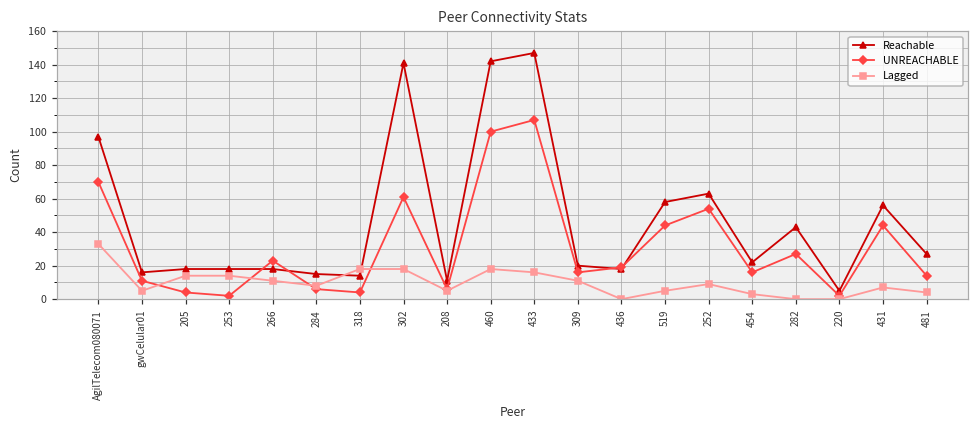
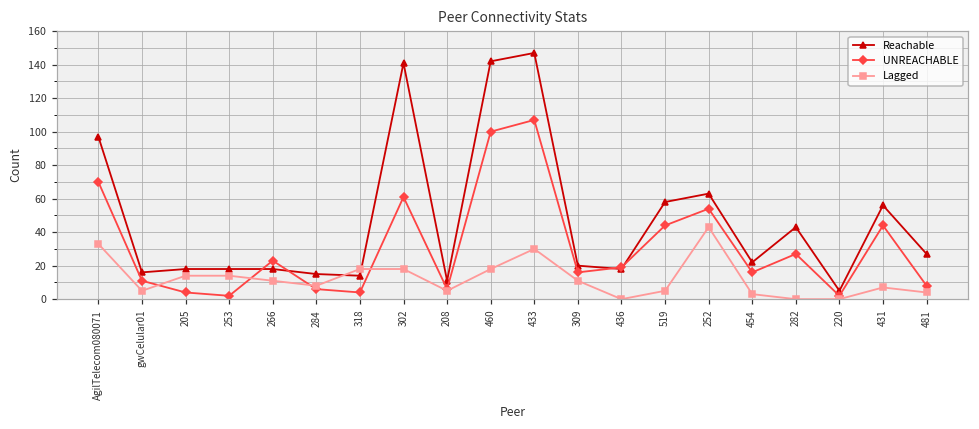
Lagged, 433: 16 -> 30
Lagged, 252: 9 -> 43
UNREACHABLE, 481: 14 -> 8
